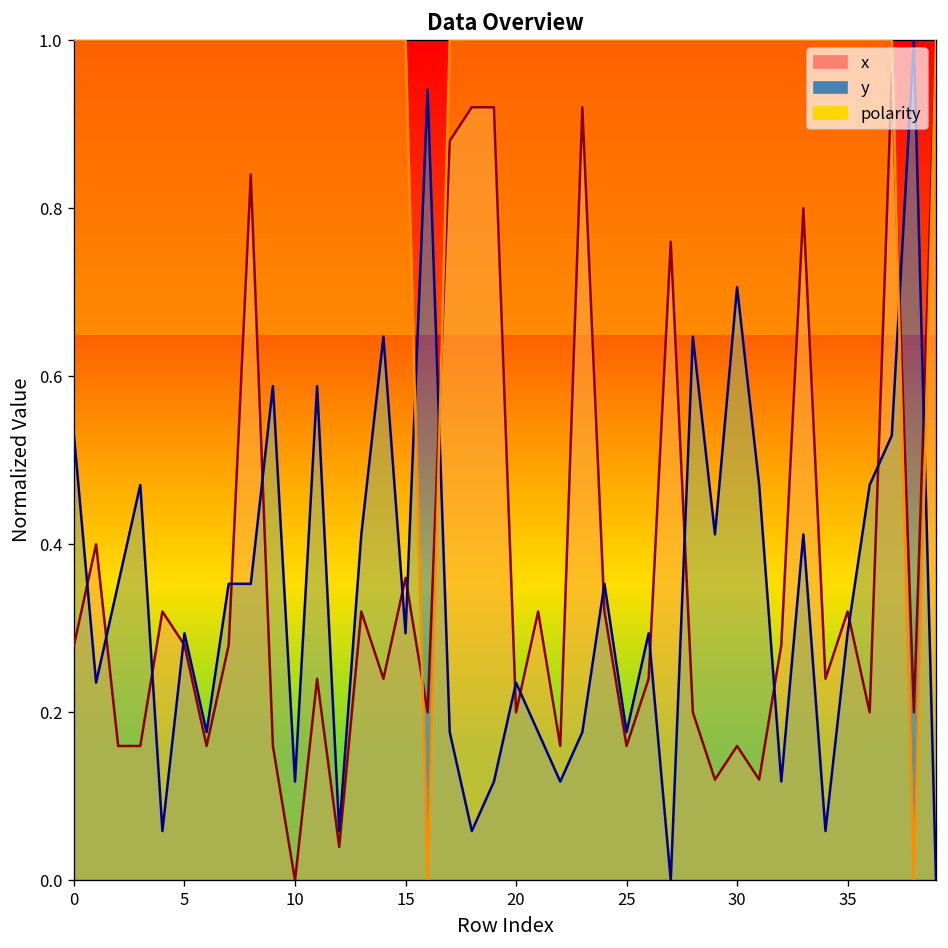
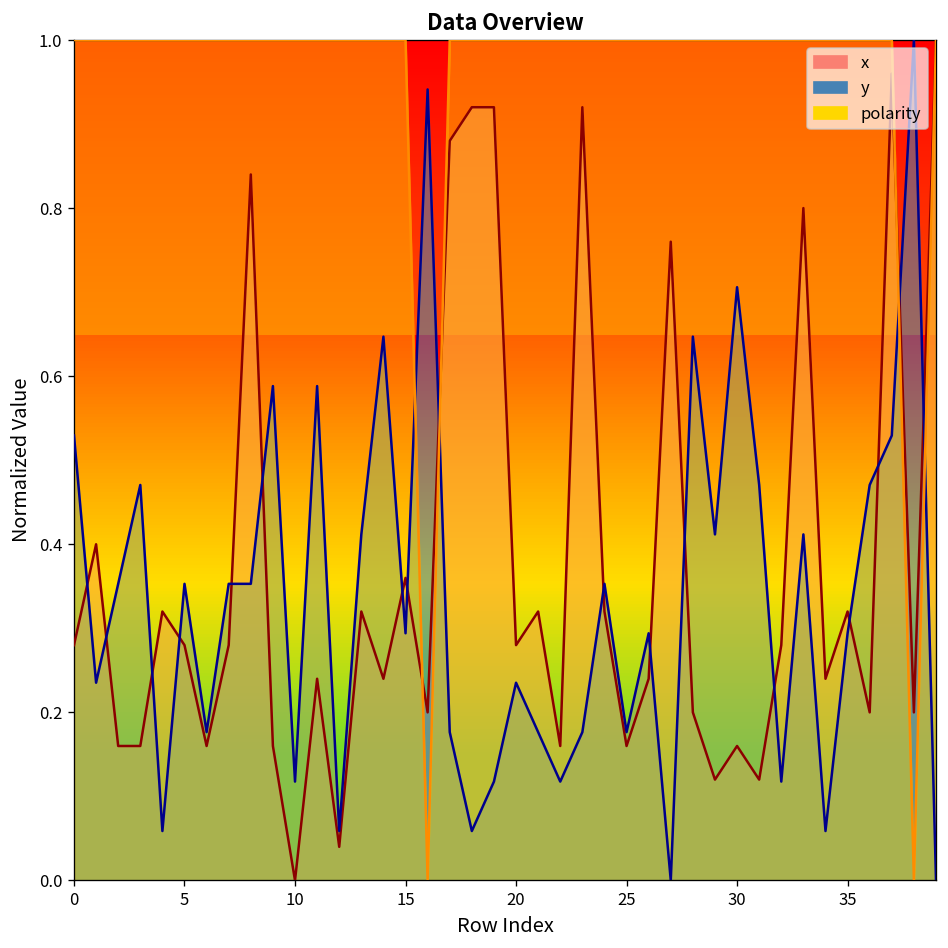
y, 5: 0.29 -> 0.35
x, 20: 0.20 -> 0.28
